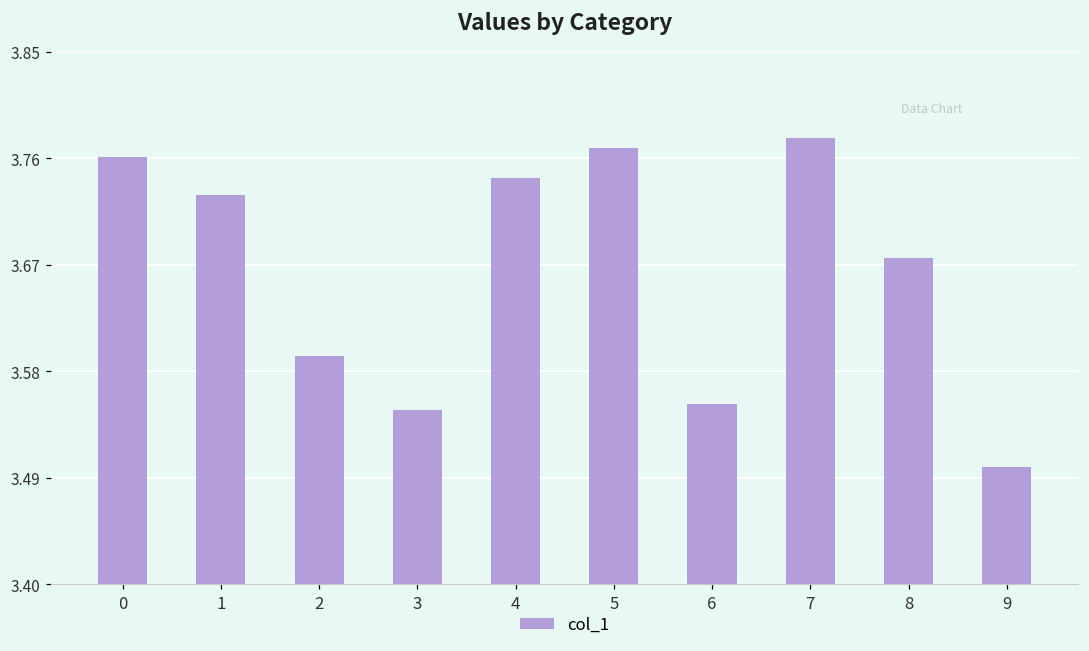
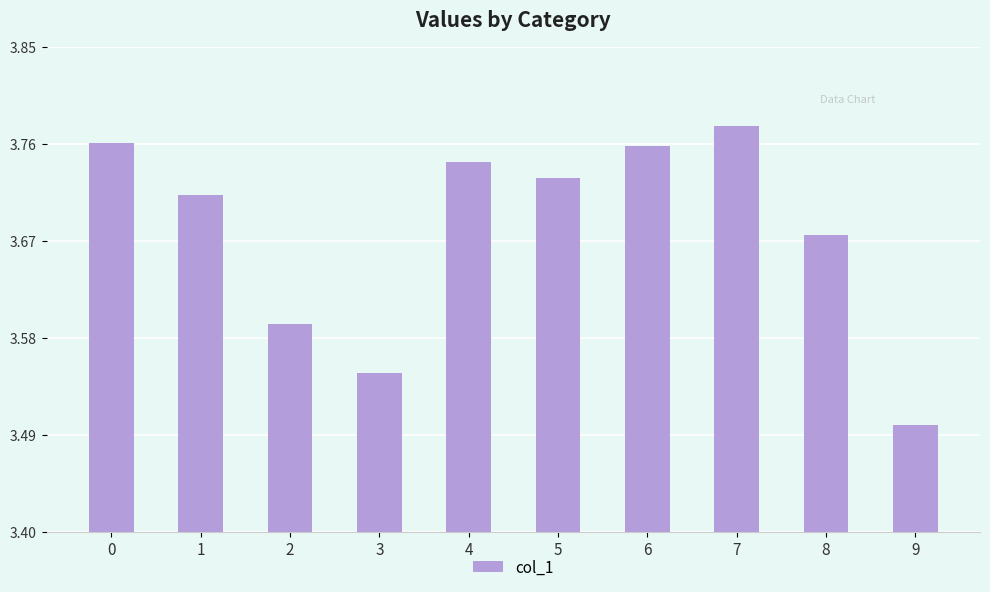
1: 3.729 -> 3.712
5: 3.769 -> 3.729
6: 3.553 -> 3.758
